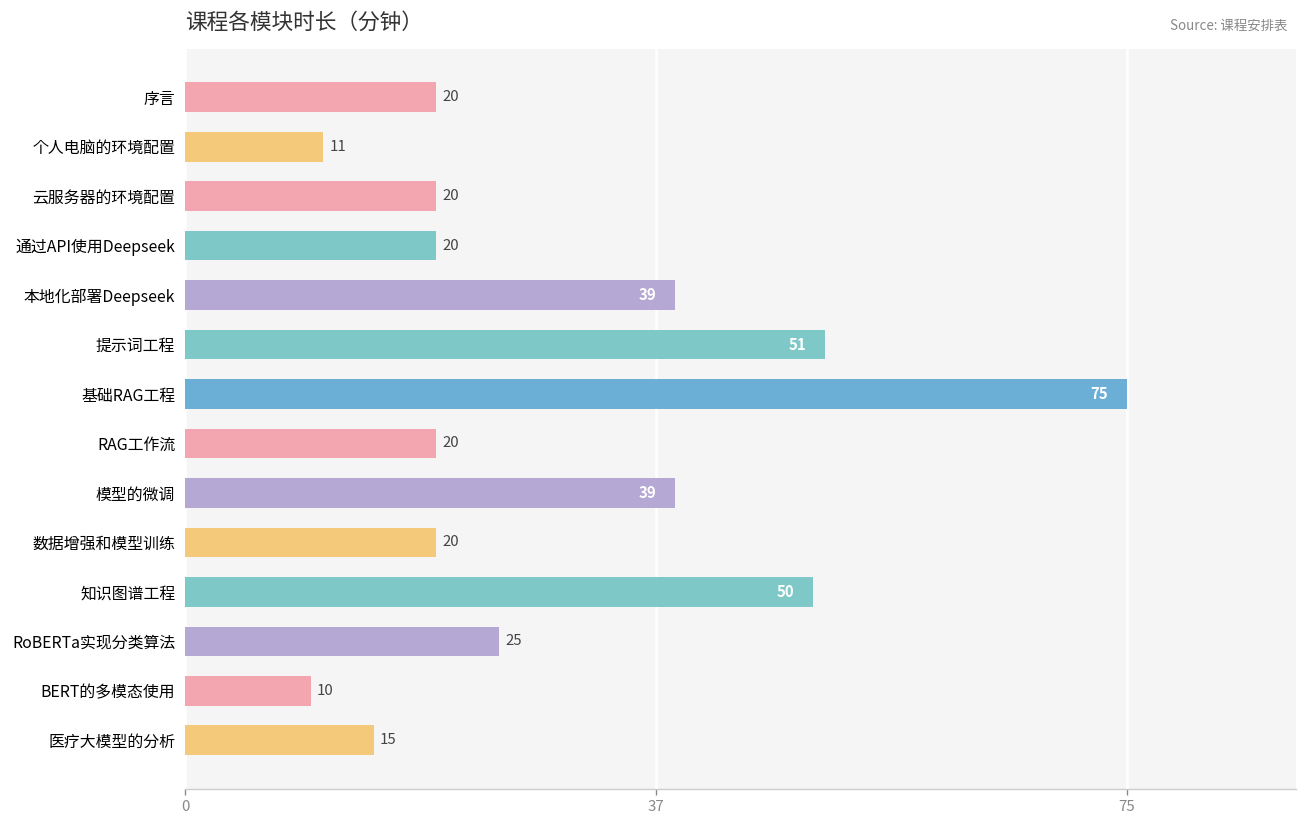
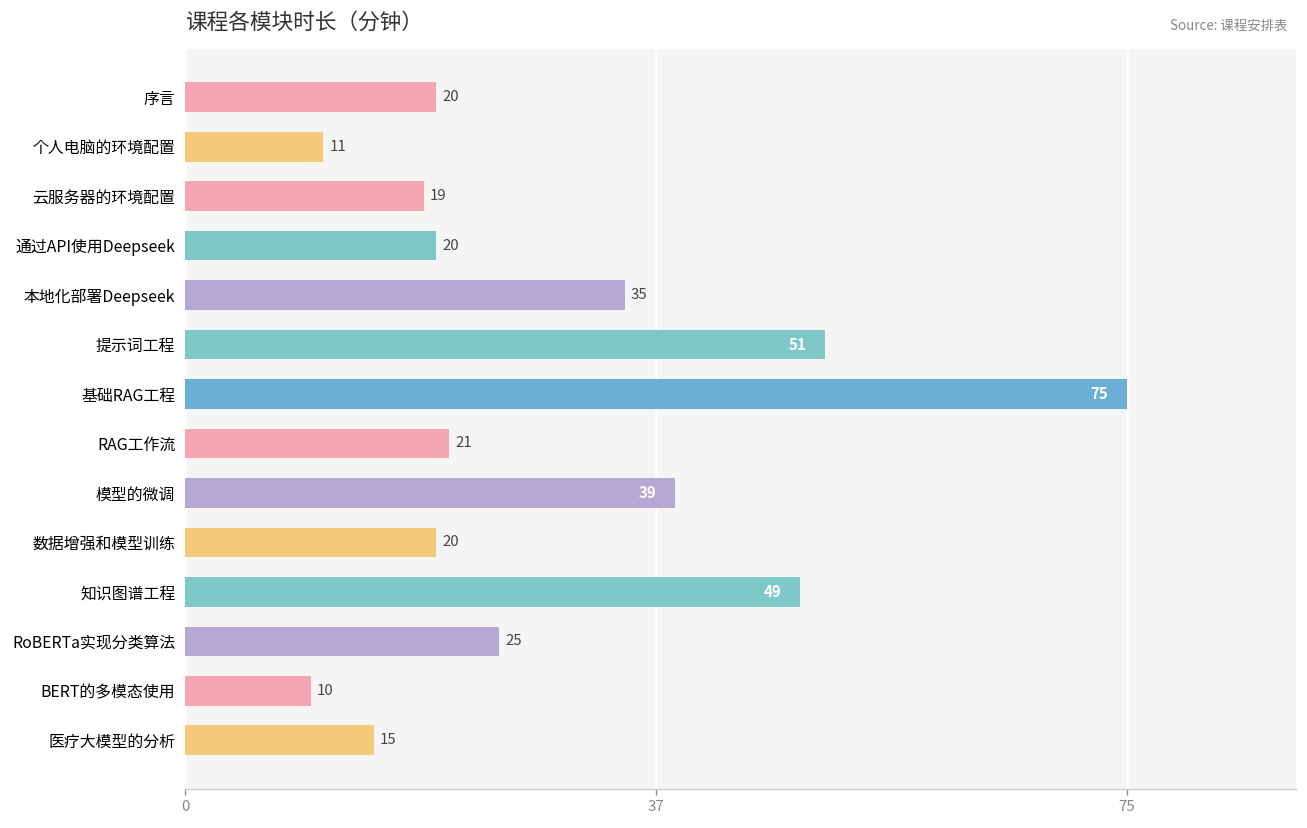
云服务器的环境配置: 20 -> 19
本地化部署Deepseek: 39 -> 35
RAG工作流: 20 -> 21
知识图谱工程: 50 -> 49
